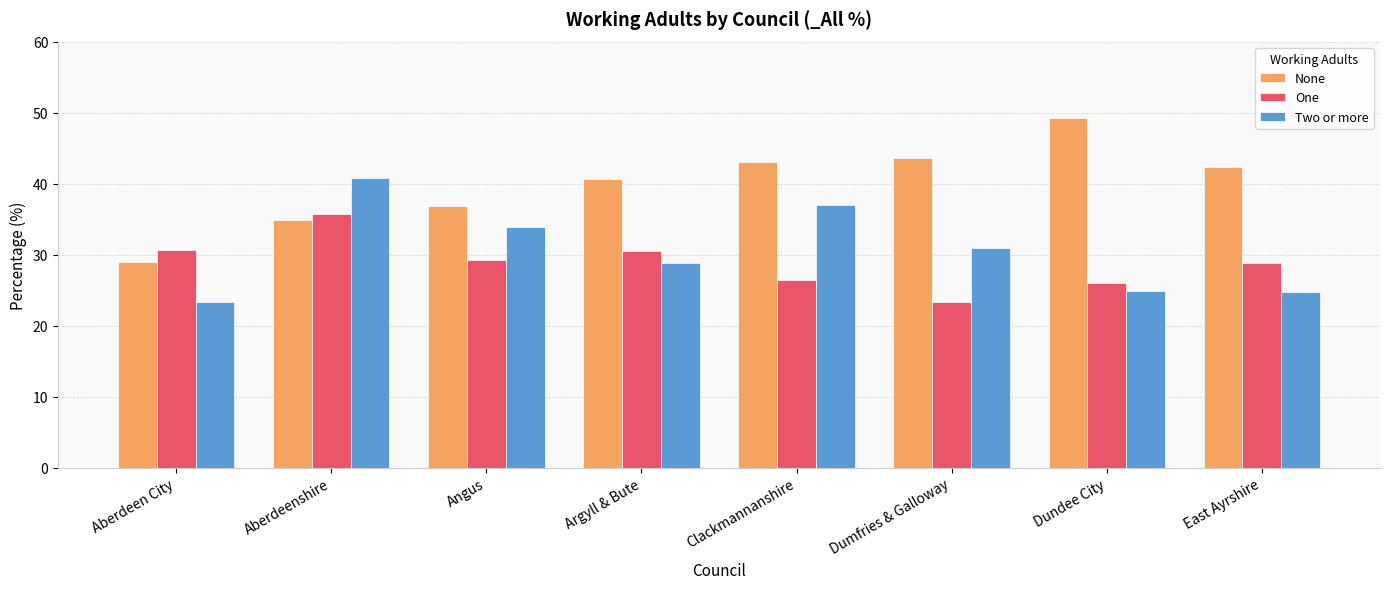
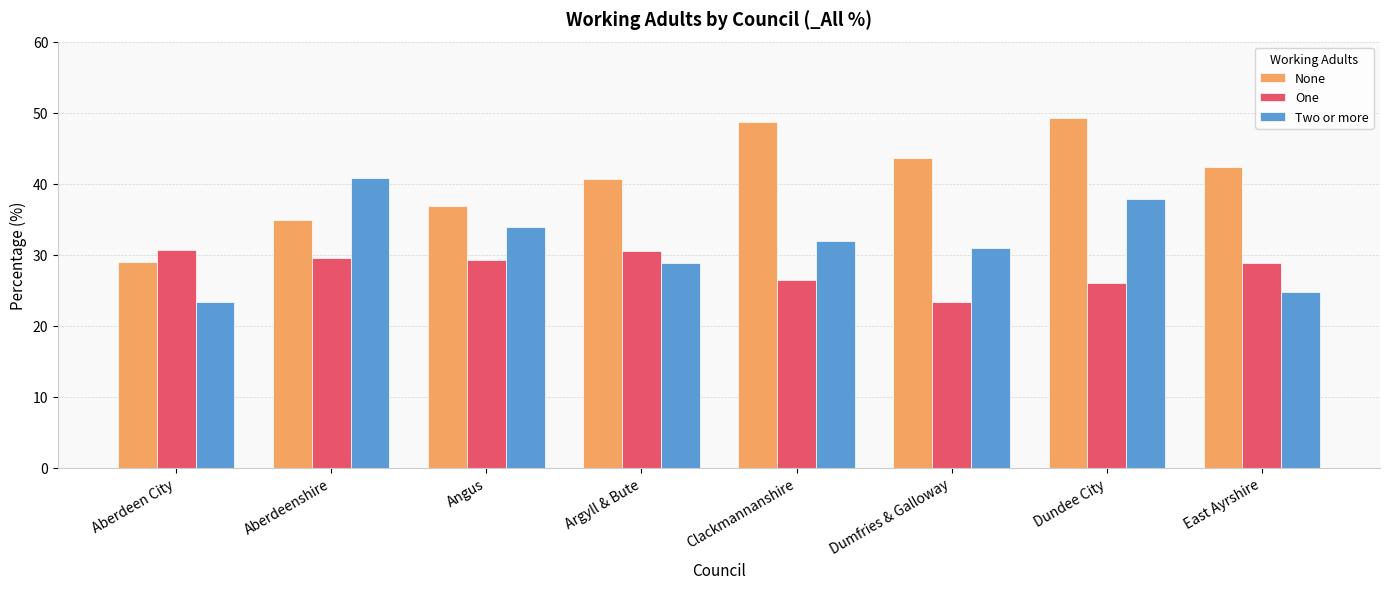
One, Aberdeenshire: 36 -> 29
None, Clackmannanshire: 43 -> 49
Two or more, Clackmannanshire: 37 -> 32
Two or more, Dundee City: 25 -> 38
